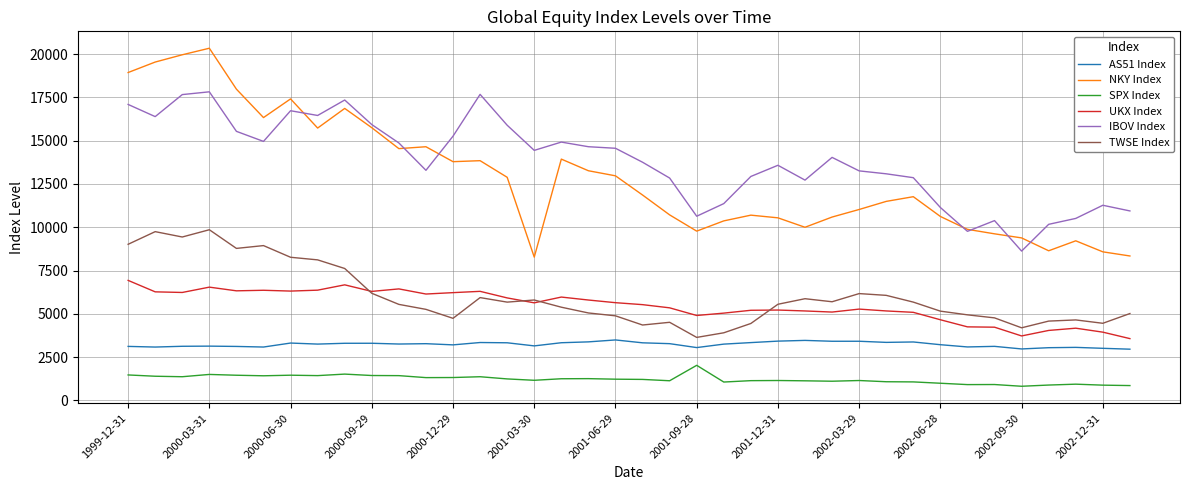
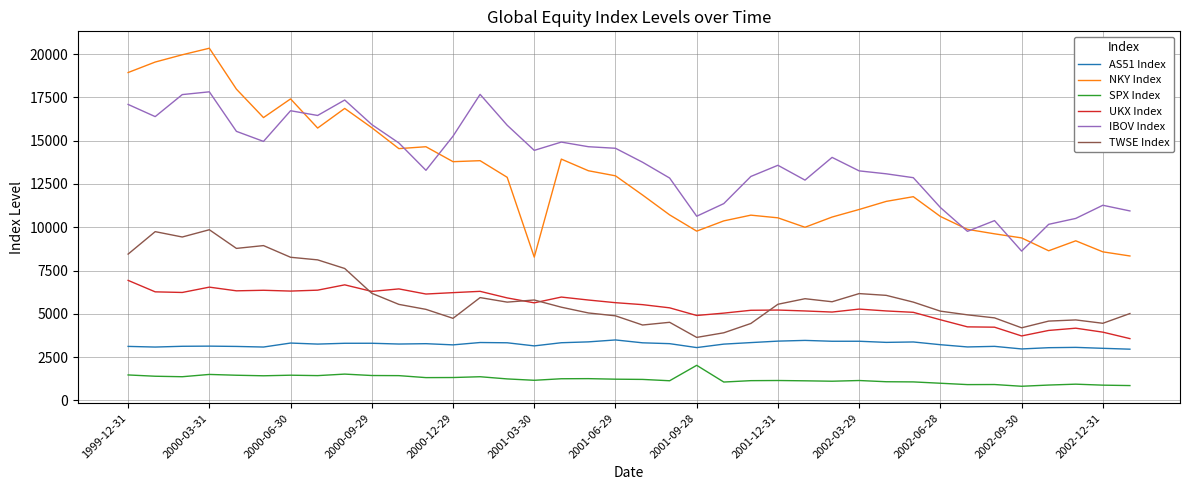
TWSE Index, 1999-12-31: 9000 -> 8400
